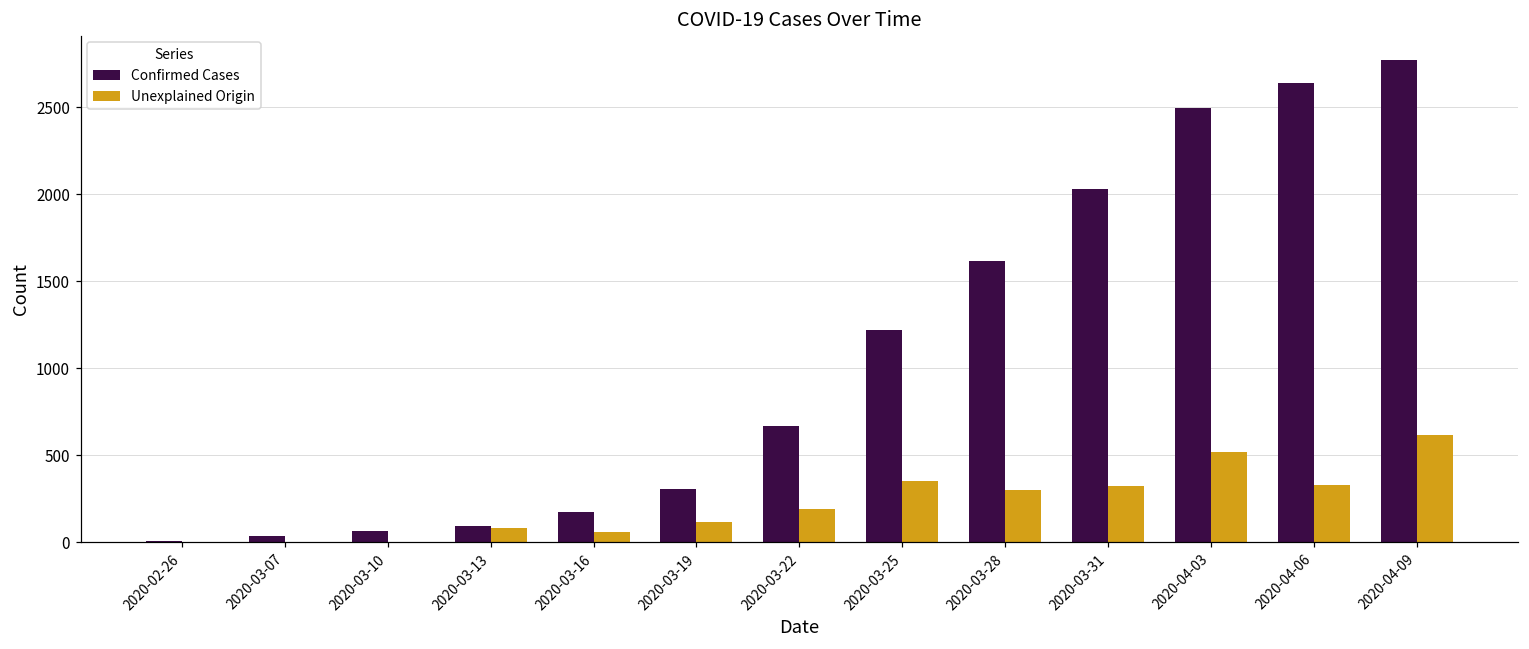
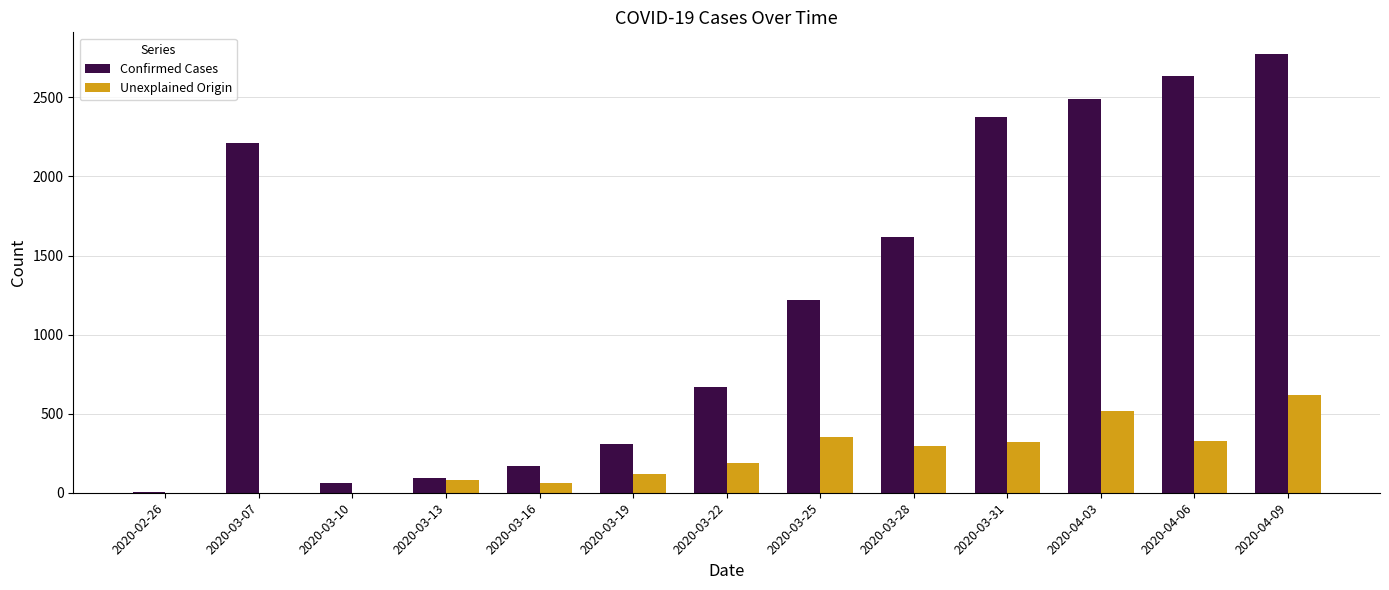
Confirmed Cases, 2020-03-07: 30 -> 2210
Confirmed Cases, 2020-03-31: 2030 -> 2380
